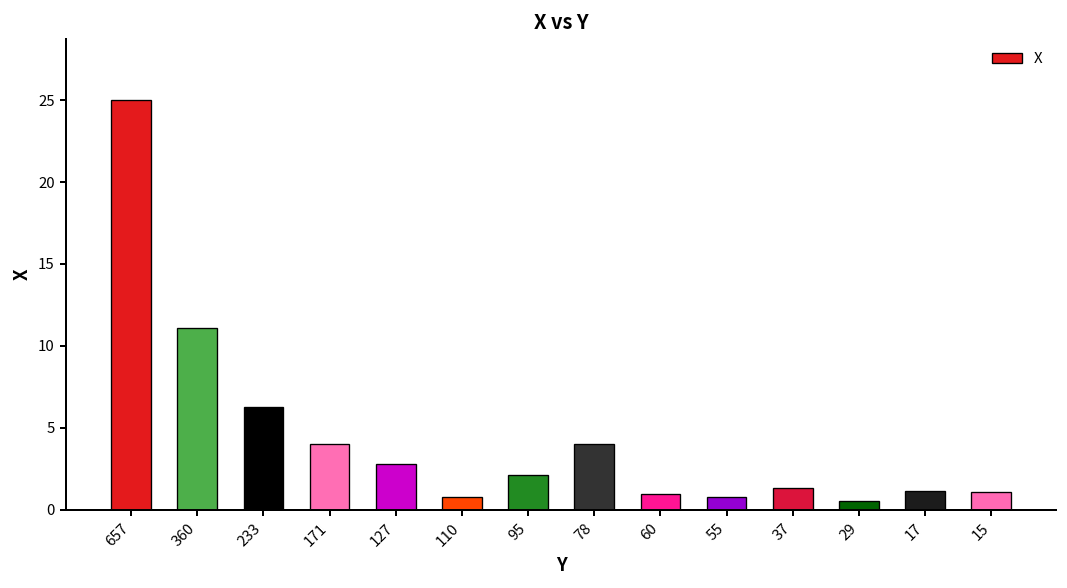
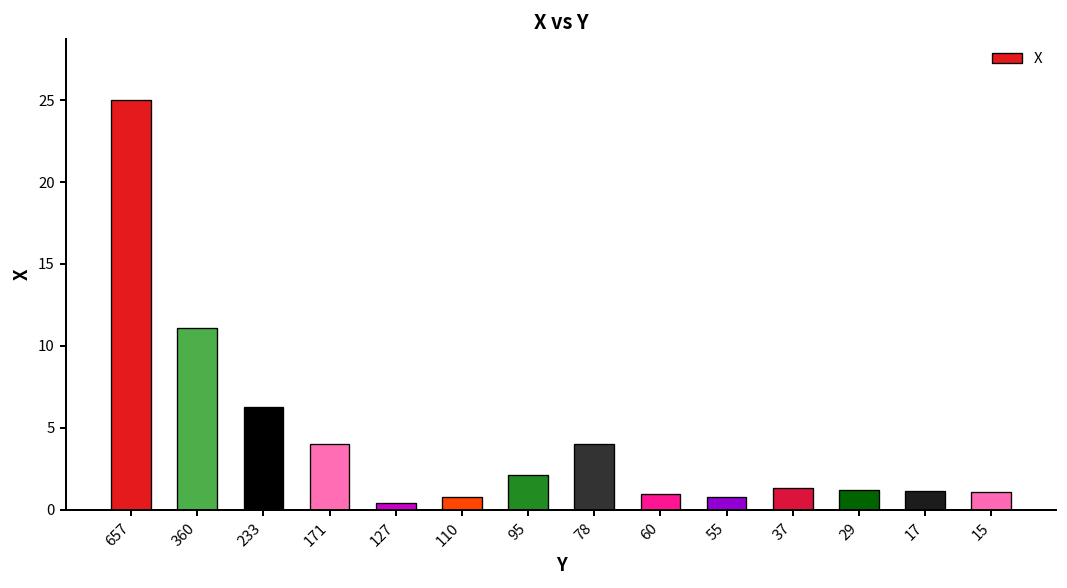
127: 2.8 -> 0.4
29: 0.5 -> 1.2
